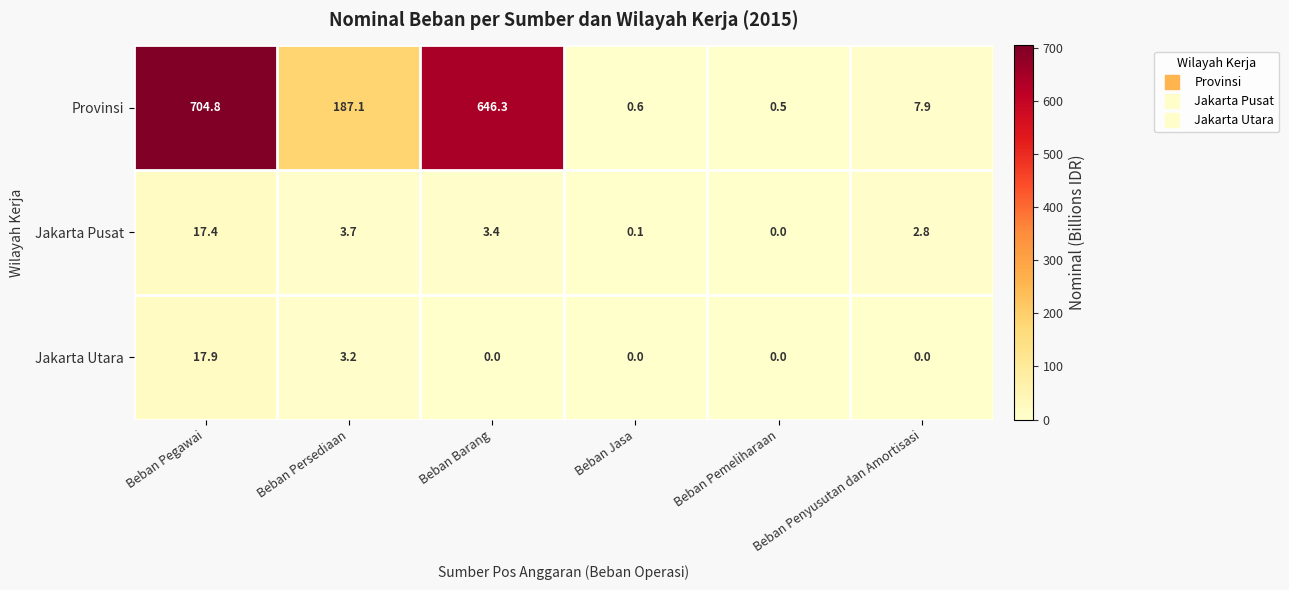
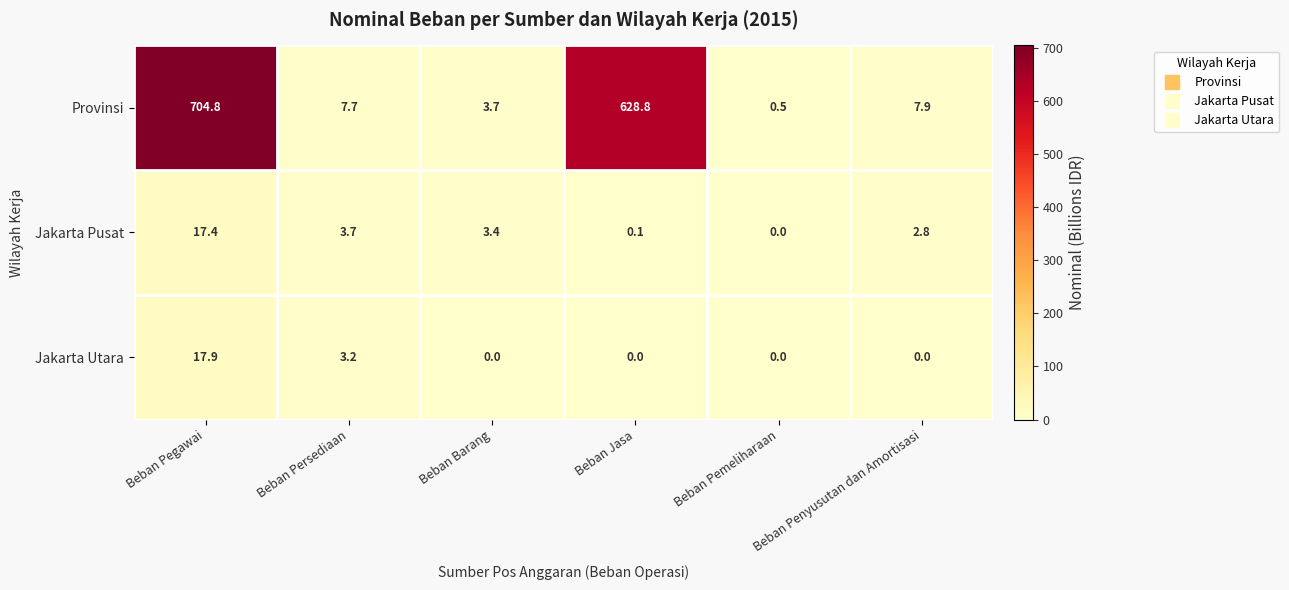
Provinsi, Beban Persediaan: 187.1 -> 7.7
Provinsi, Beban Barang: 646.3 -> 3.7
Provinsi, Beban Jasa: 0.6 -> 628.8
